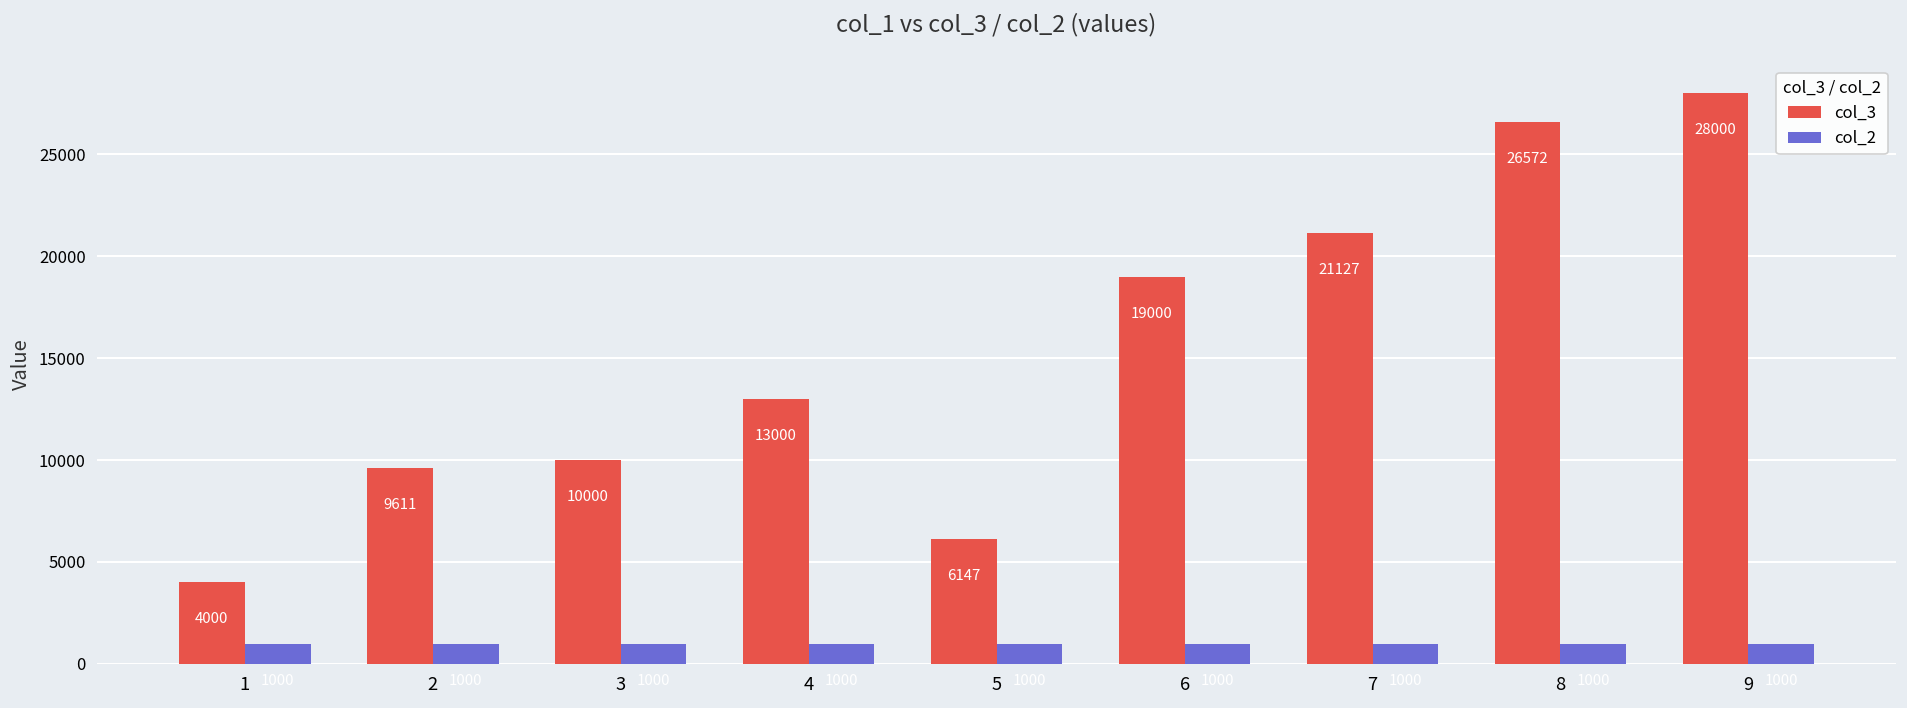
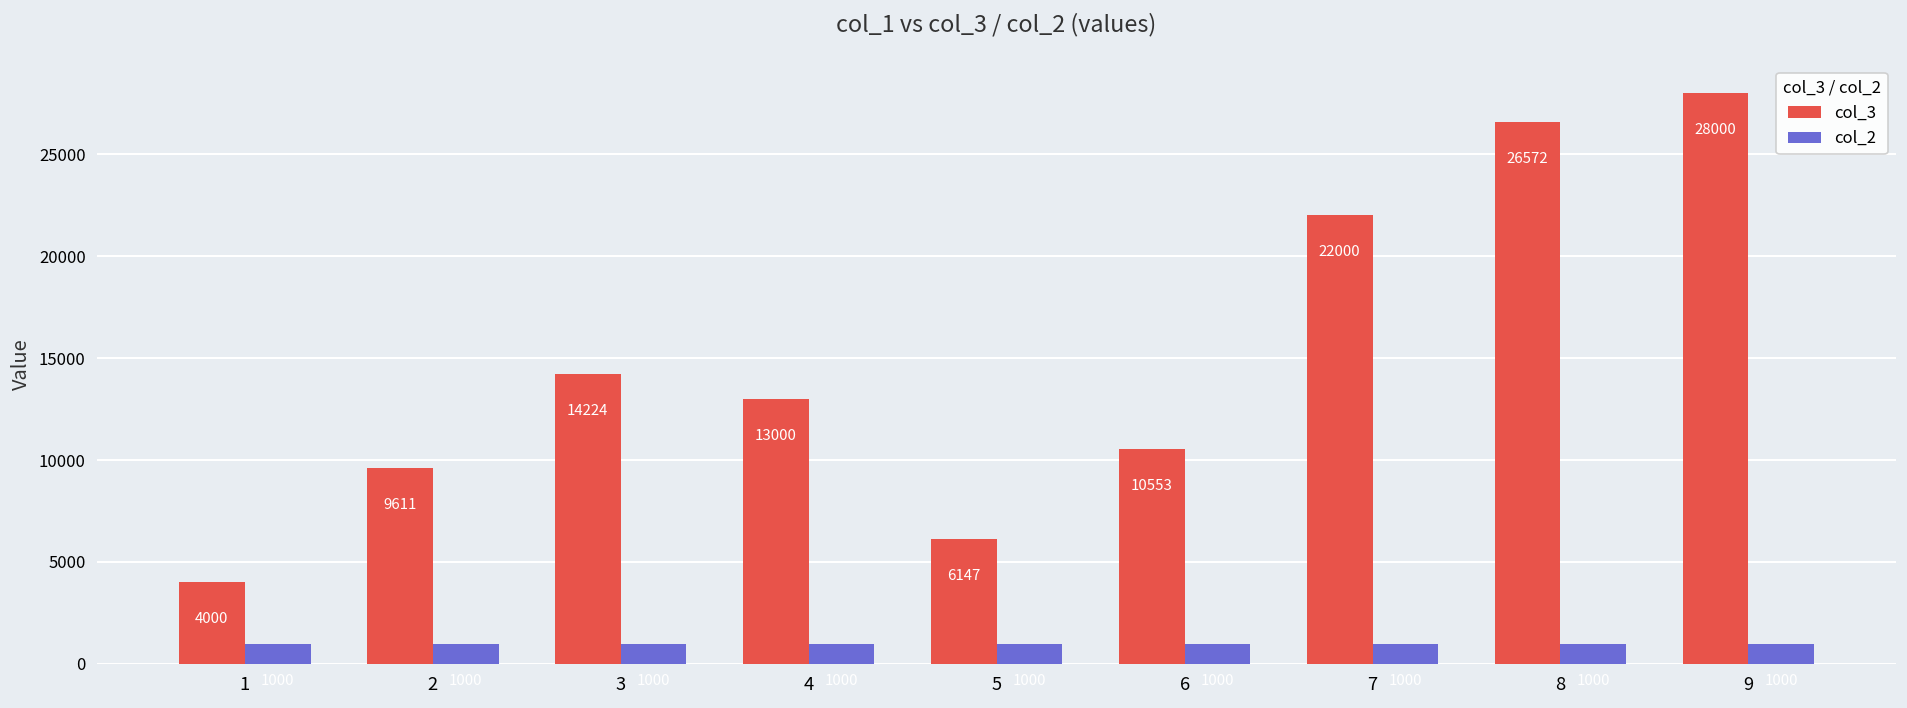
col_3, 3: 10000 -> 14224
col_3, 6: 19000 -> 10553
col_3, 7: 21127 -> 22000
